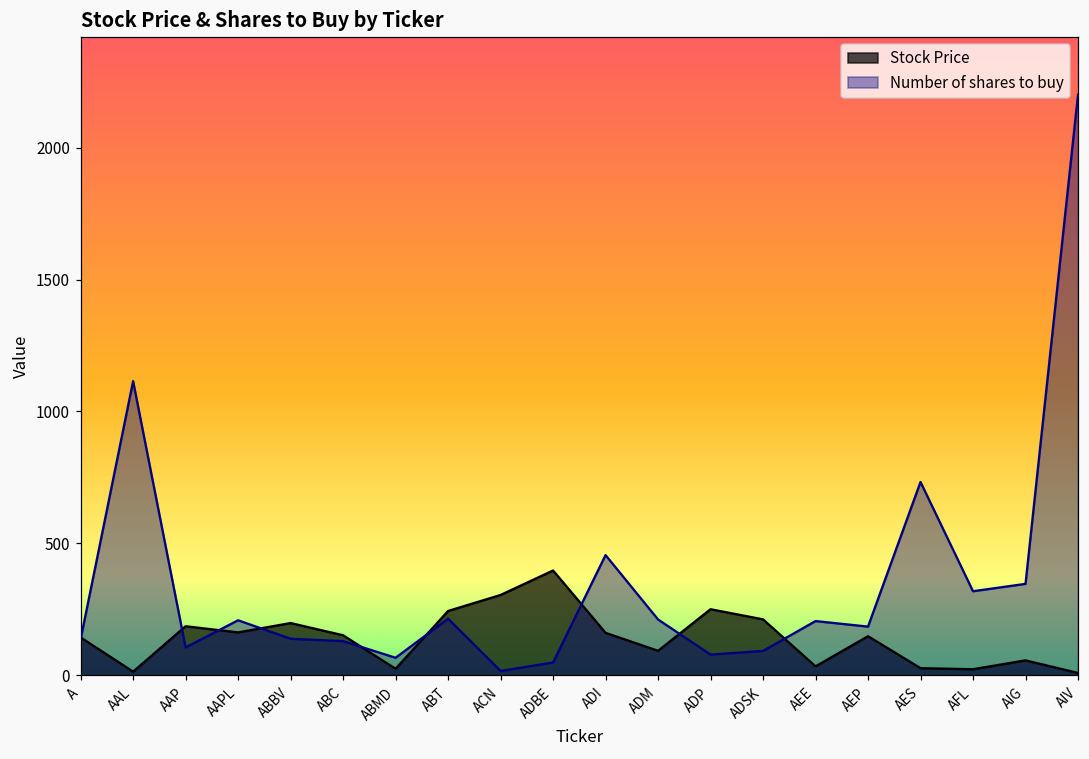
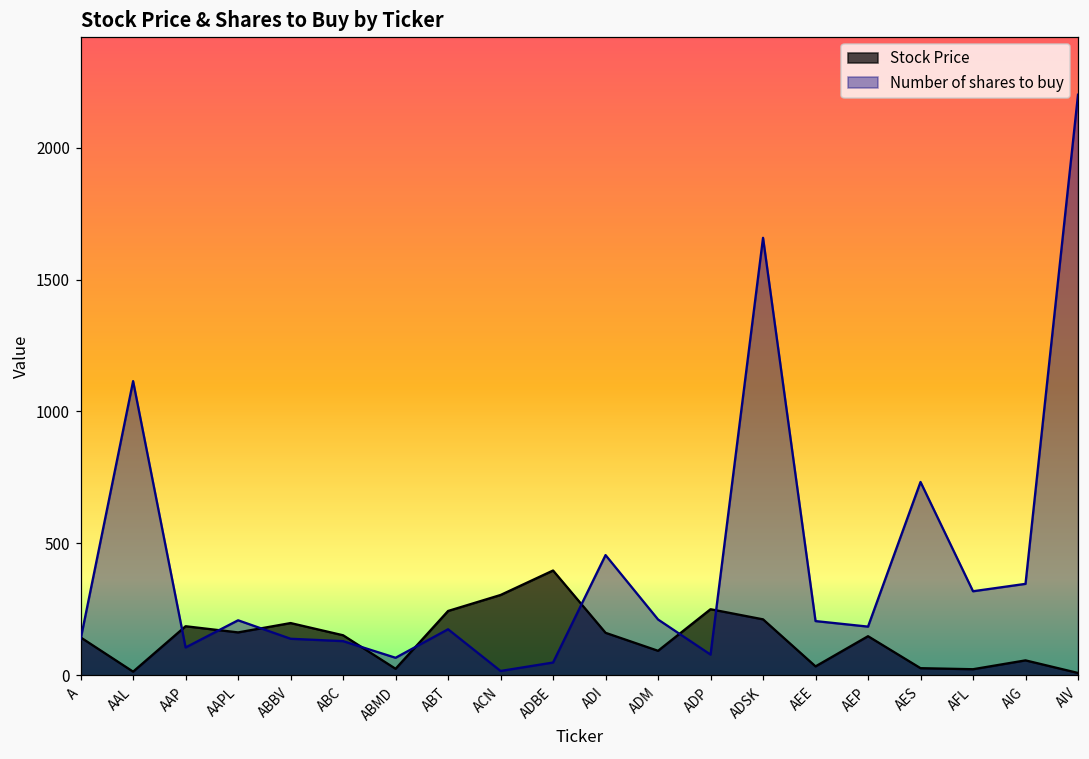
Number of shares to buy, ABT: 220 -> 180
Number of shares to buy, ADSK: 90 -> 1660
